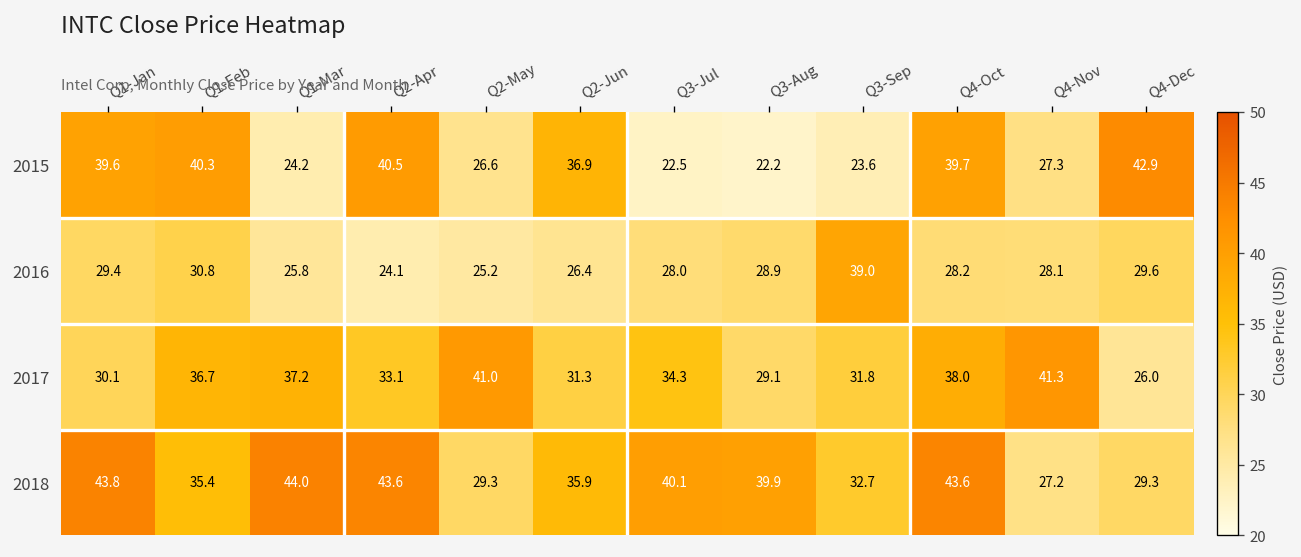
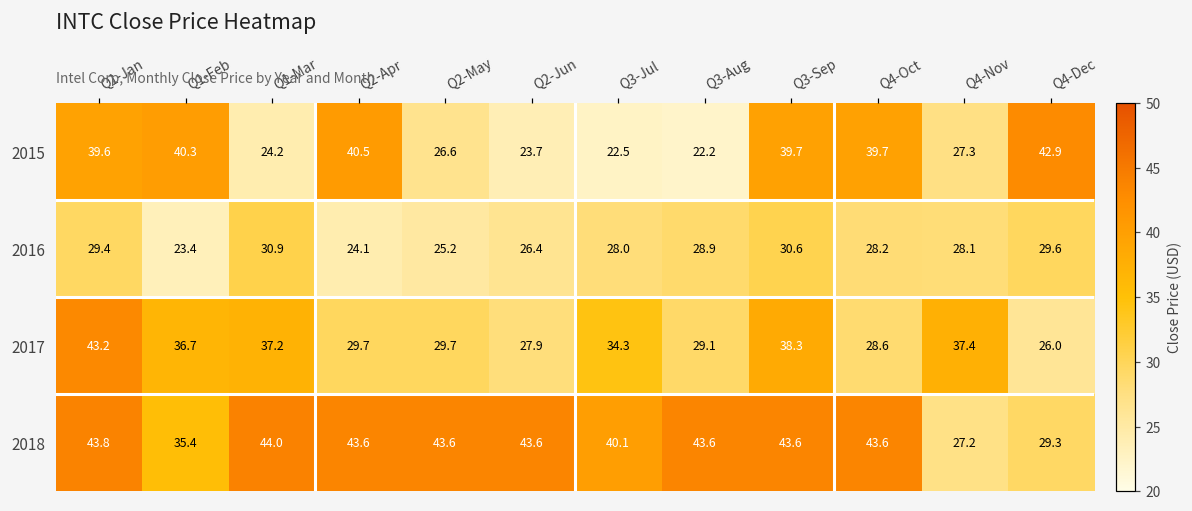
2015, Q2-Jun: 36.9 -> 23.7
2015, Q3-Sep: 23.6 -> 39.7
2016, Q1-Feb: 30.8 -> 23.4
2016, Q1-Mar: 25.8 -> 30.9
2016, Q3-Sep: 39.0 -> 30.6
2017, Q1-Jan: 30.1 -> 43.2
2017, Q2-Apr: 33.1 -> 29.7
2017, Q2-May: 41.0 -> 29.7
2017, Q2-Jun: 31.3 -> 27.9
2017, Q3-Sep: 31.8 -> 38.3
2017, Q4-Oct: 38.0 -> 28.6
2017, Q4-Nov: 41.3 -> 37.4
2018, Q2-May: 29.3 -> 43.6
2018, Q2-Jun: 35.9 -> 43.6
2018, Q3-Aug: 39.9 -> 43.6
2018, Q3-Sep: 32.7 -> 43.6
